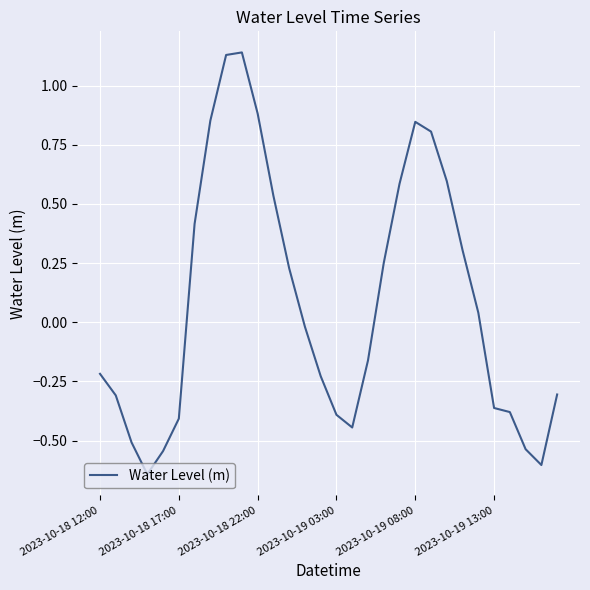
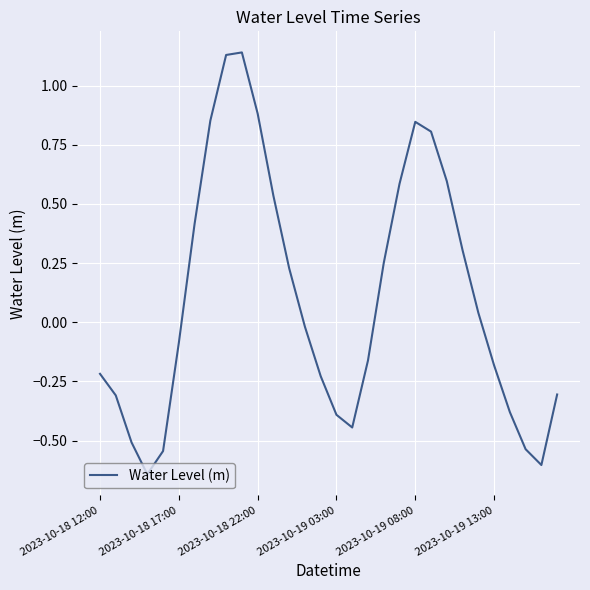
2023-10-18 17:00: -0.41 -> -0.09
2023-10-19 13:00: -0.36 -> -0.18
